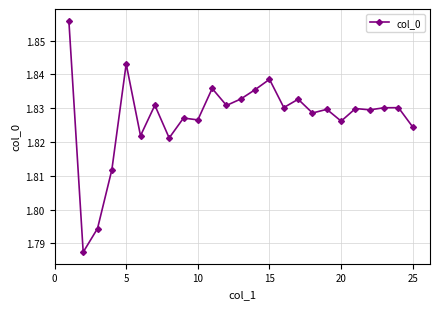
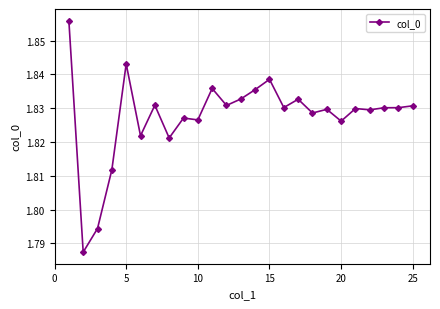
25: 1.824 -> 1.831
